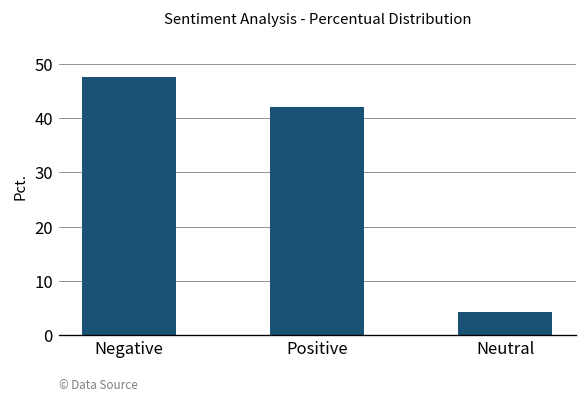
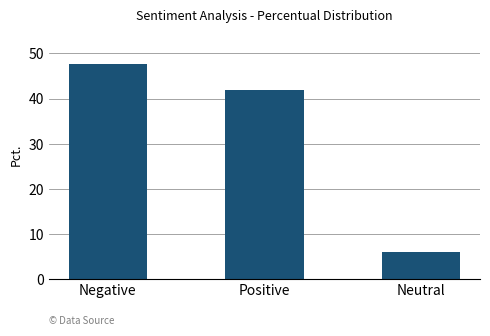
Neutral: 4 -> 6
